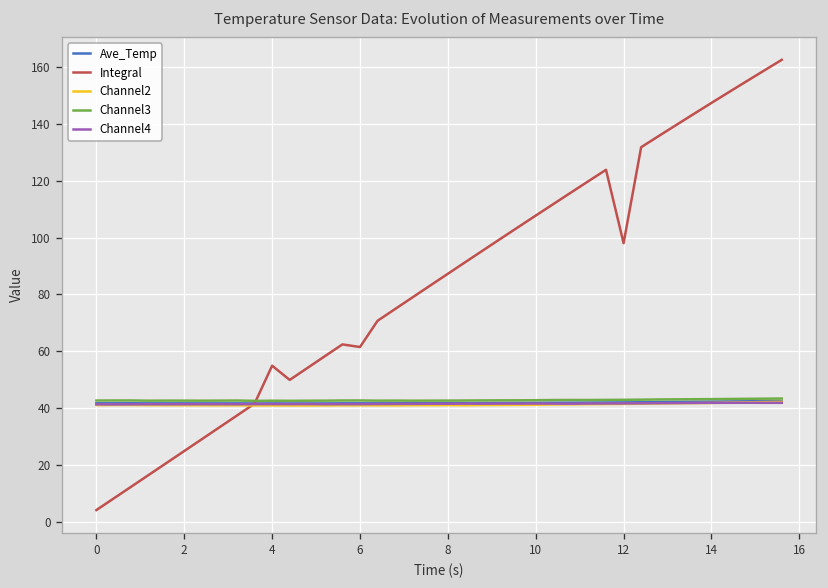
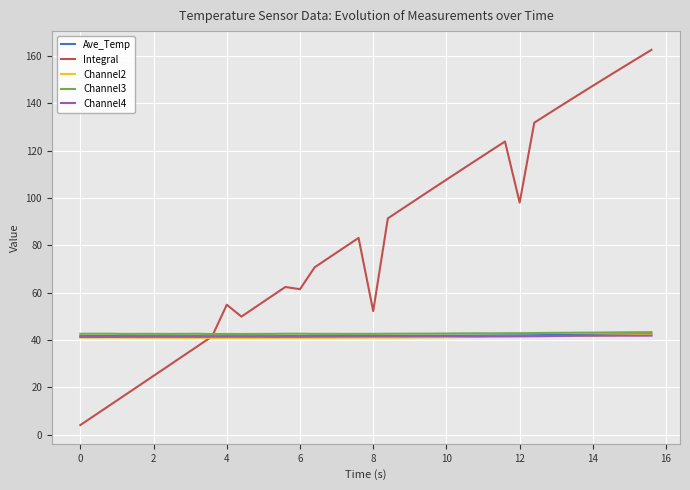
Integral, 8: 87 -> 52
